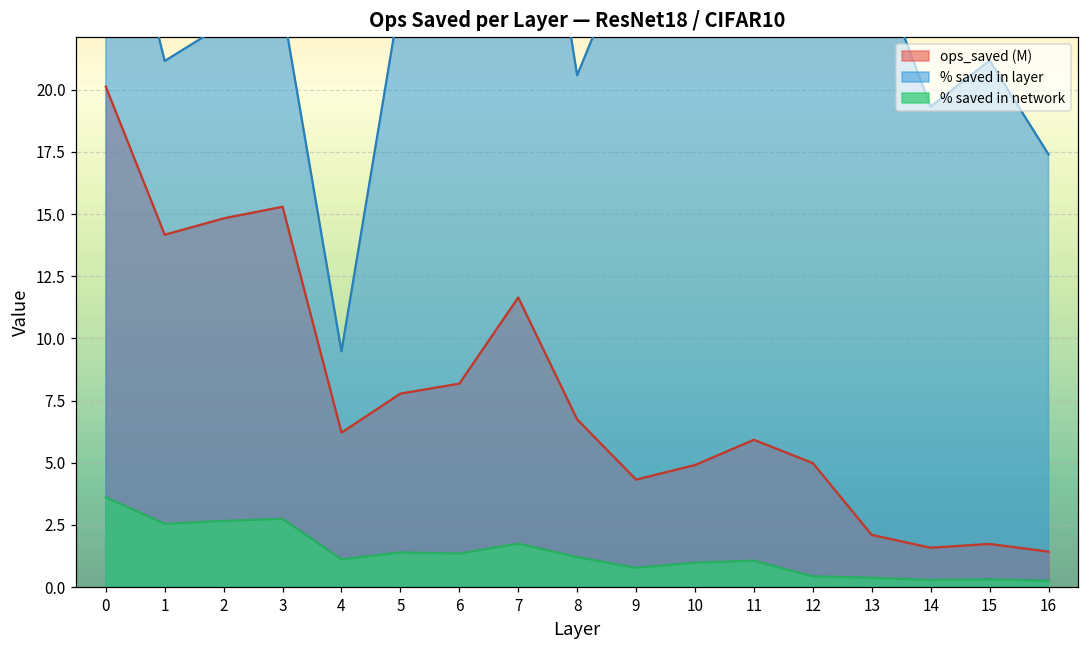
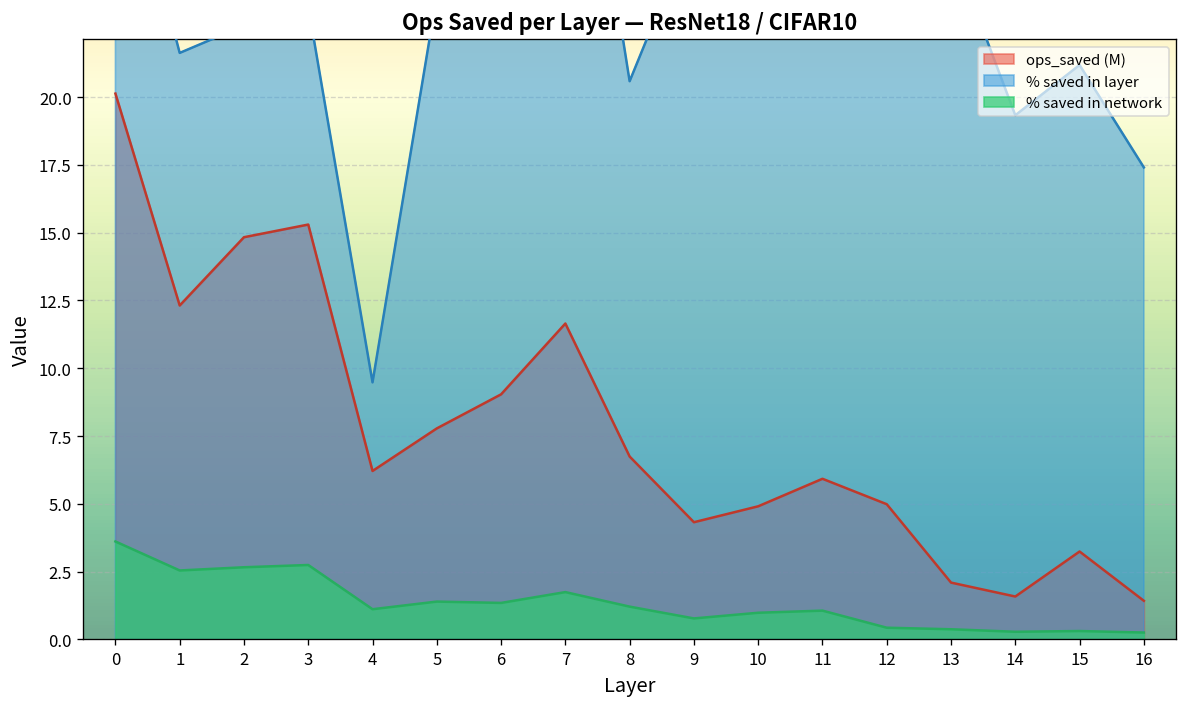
ops_saved (M), 1: 14.2 -> 12.3
% saved in layer, 1: 21.2 -> 21.6
ops_saved (M), 6: 8.2 -> 9.0
ops_saved (M), 15: 1.7 -> 3.2
